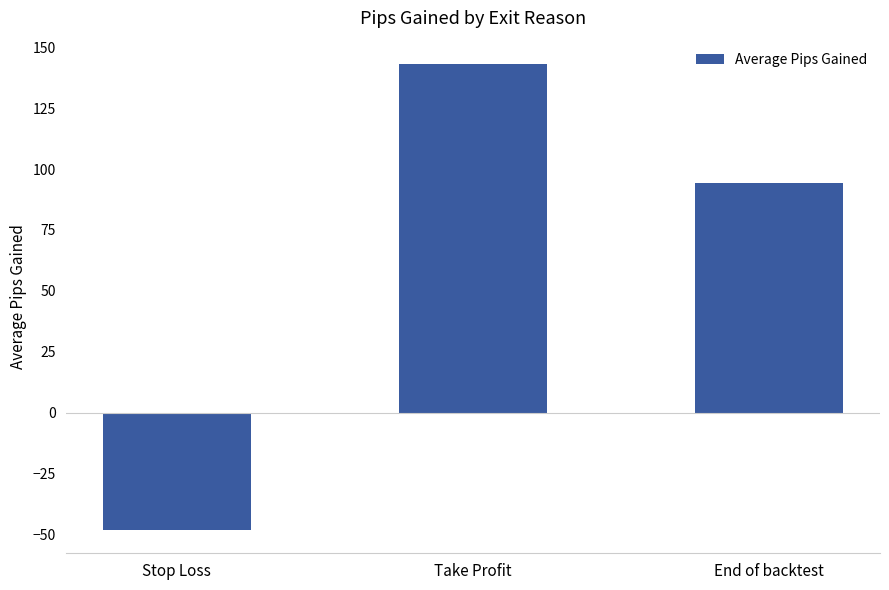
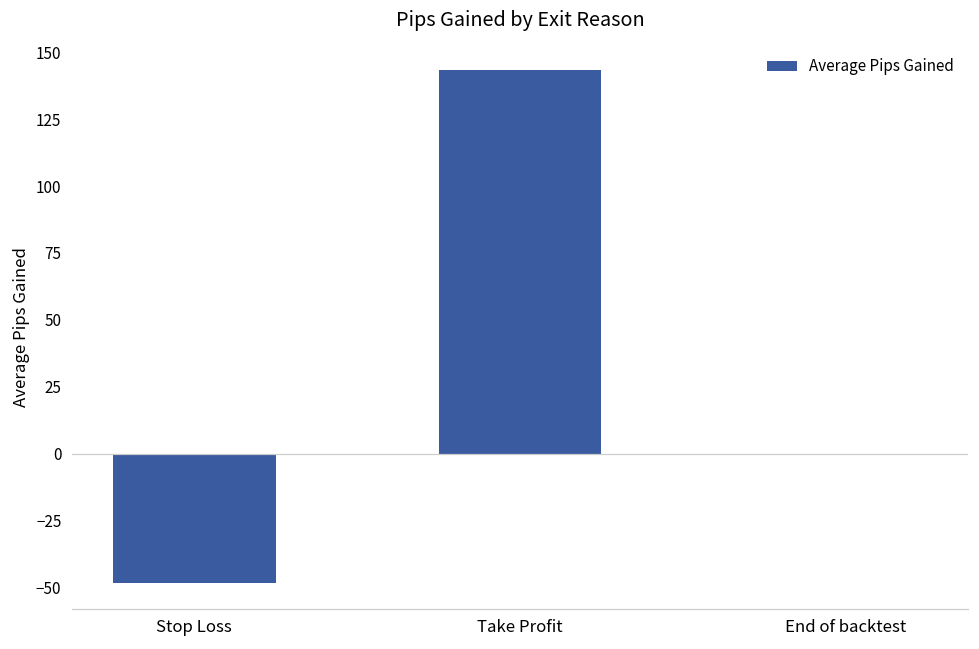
End of backtest: 94 -> 0
